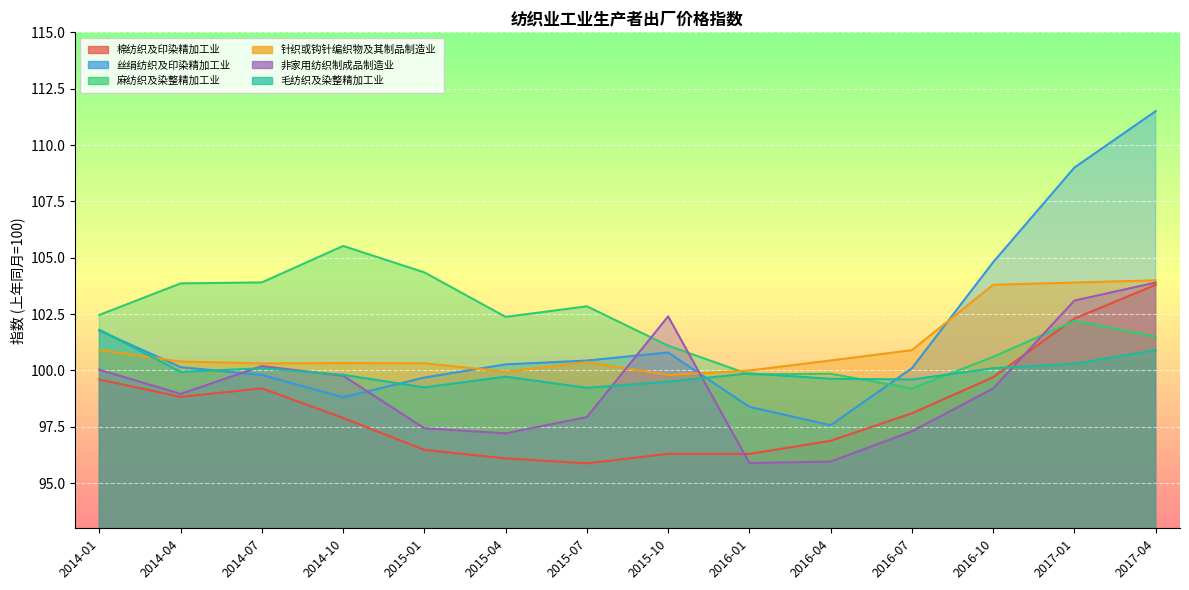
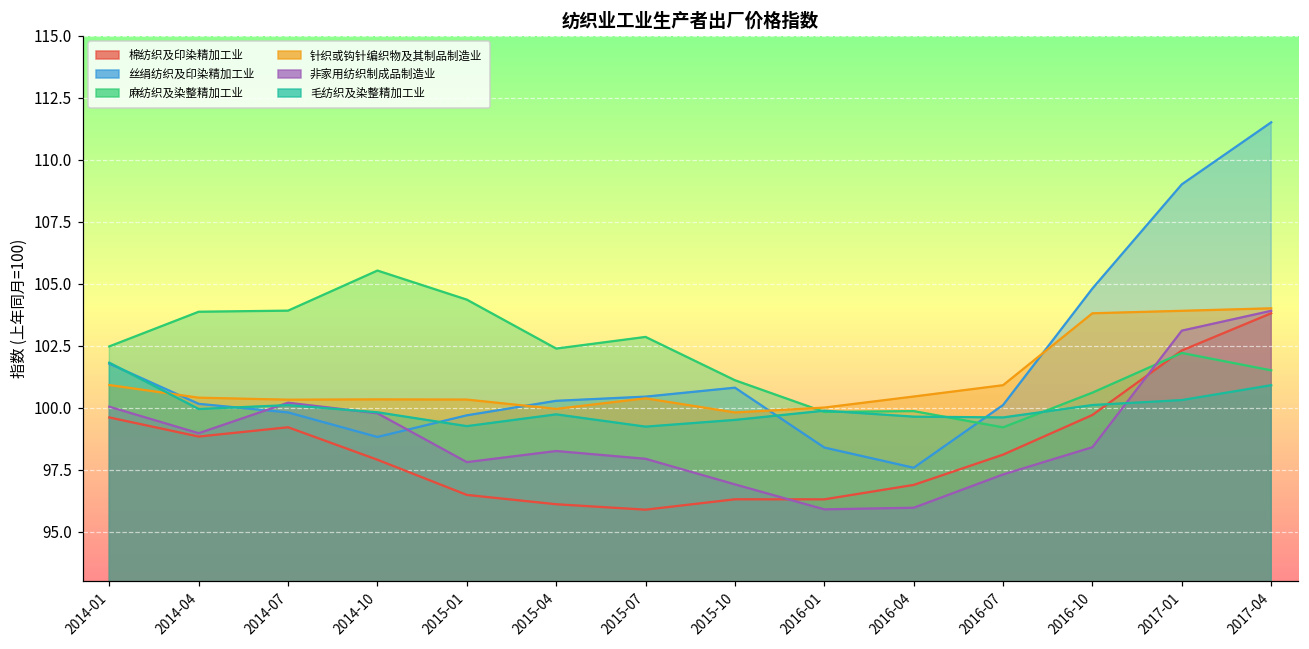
非家用纺织制成品制造业, 2015-01: 97.4 -> 97.8
非家用纺织制成品制造业, 2015-04: 97.2 -> 98.2
非家用纺织制成品制造业, 2015-10: 102.4 -> 96.9
非家用纺织制成品制造业, 2016-10: 99.2 -> 98.4
